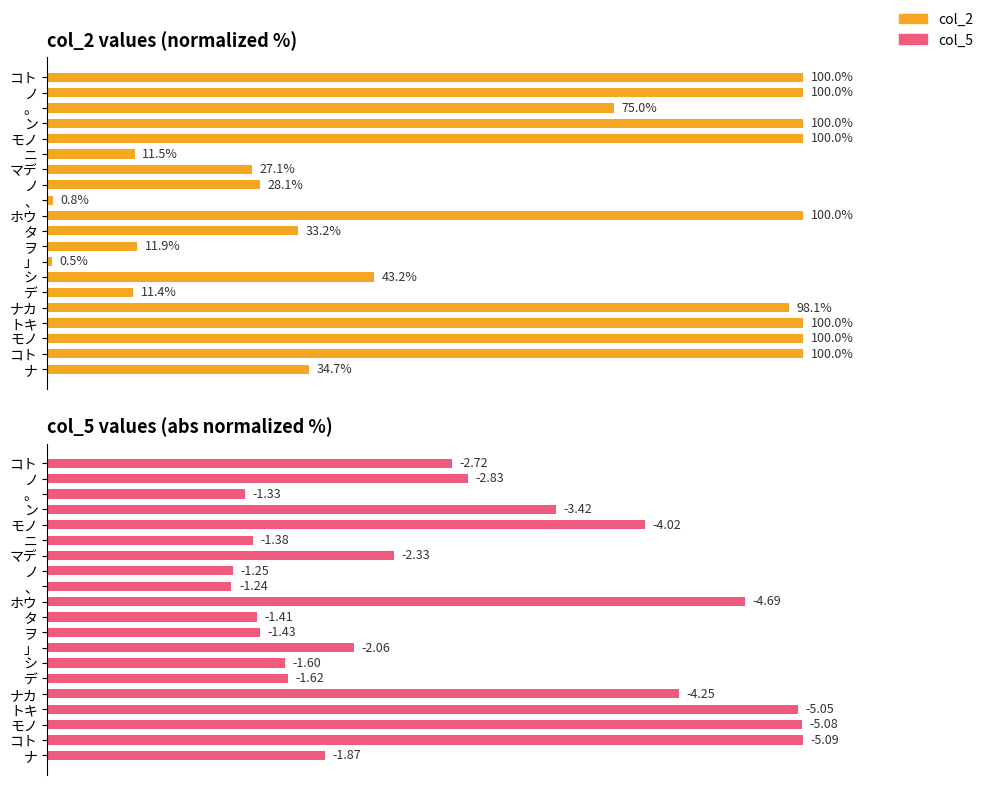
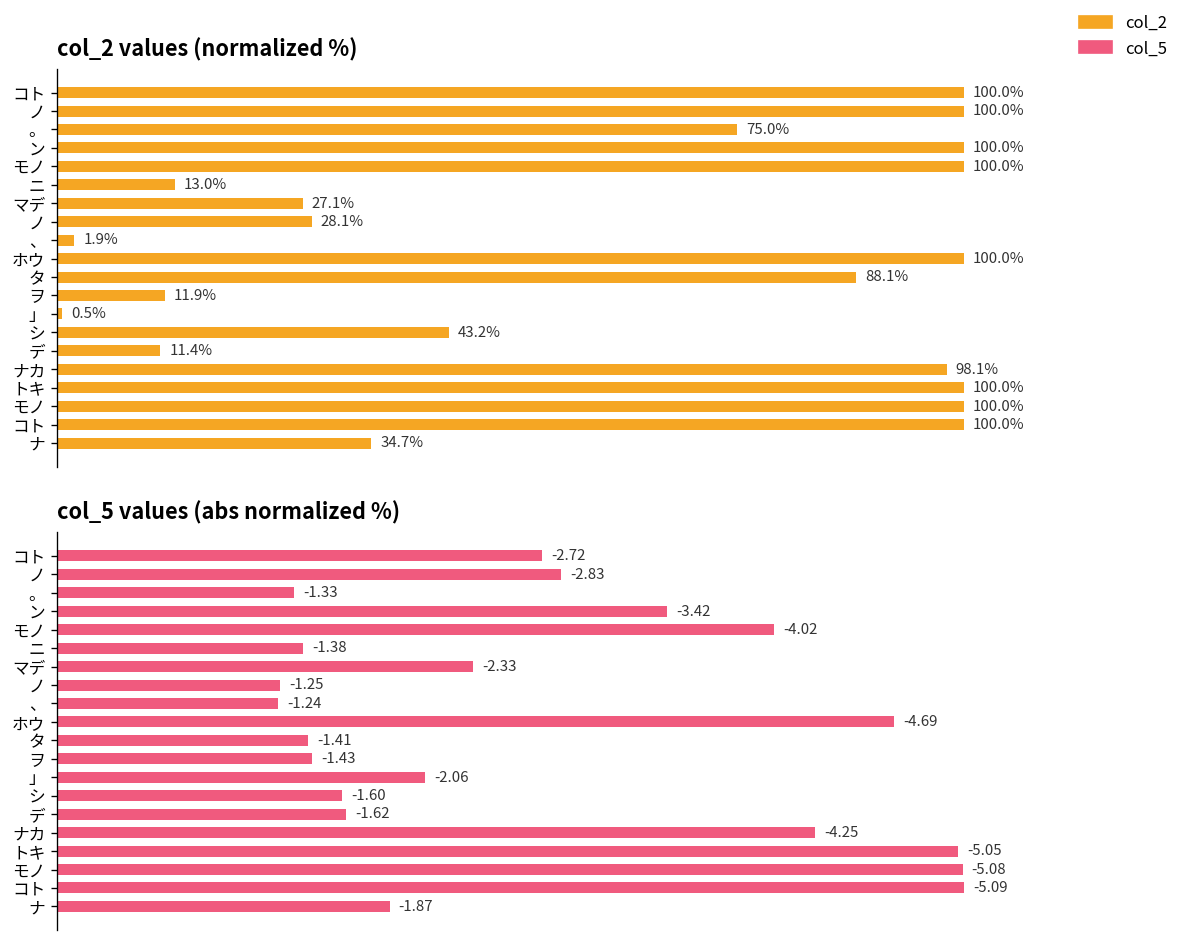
col_2 values (normalized %), ニ: 11.5% -> 13.0%
col_2 values (normalized %), 、: 0.8% -> 1.9%
col_2 values (normalized %), タ: 33.2% -> 88.1%
